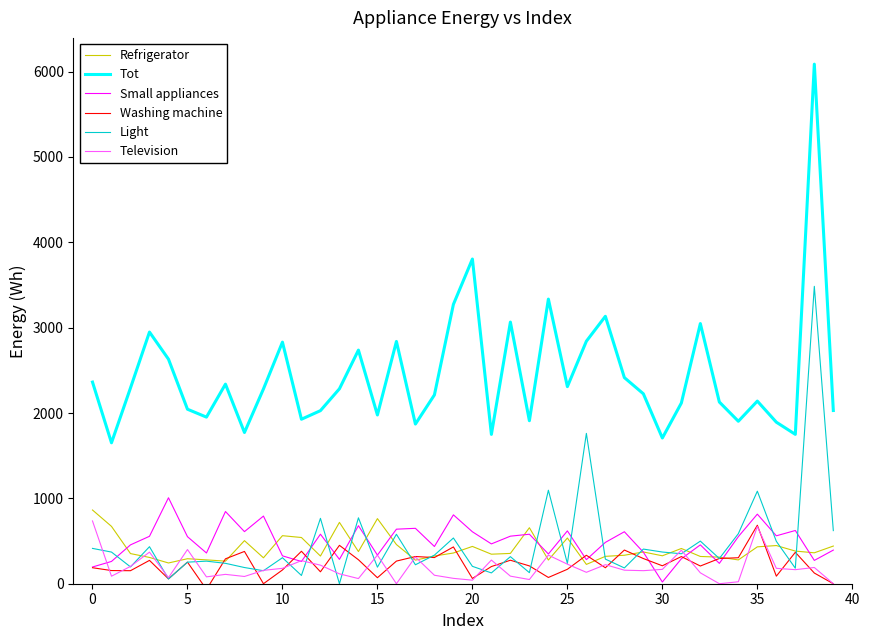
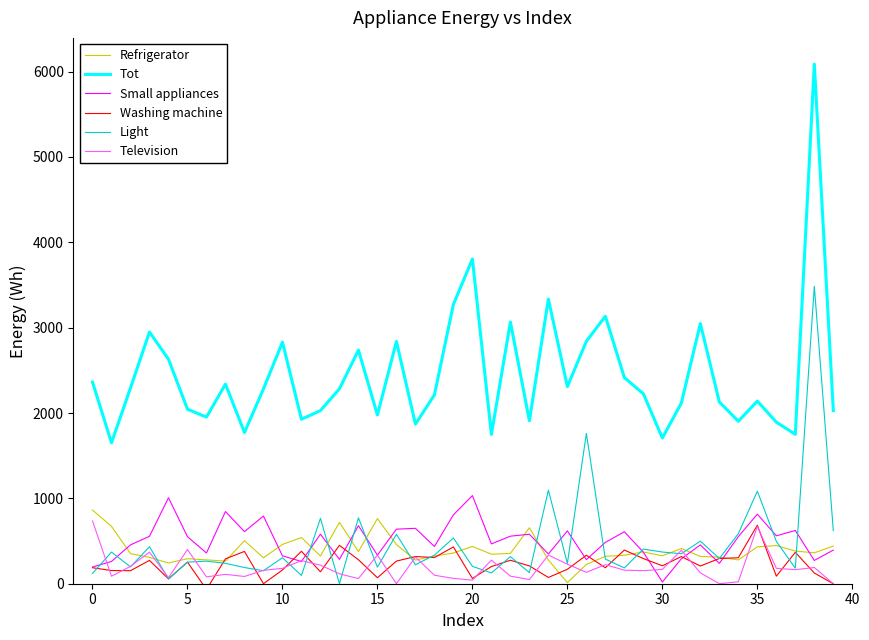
Light, 0: 400 -> 100
Refrigerator, 10: 600 -> 500
Small appliances, 20: 600 -> 1000
Refrigerator, 25: 500 -> 0
